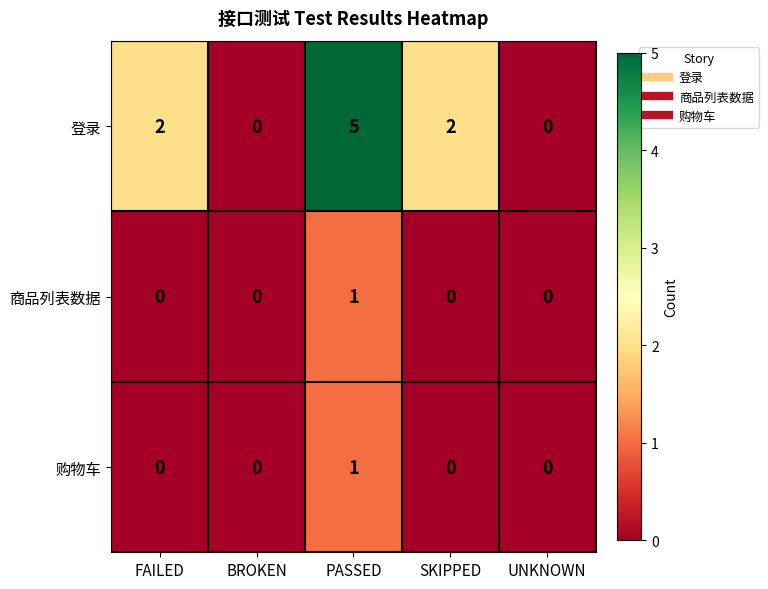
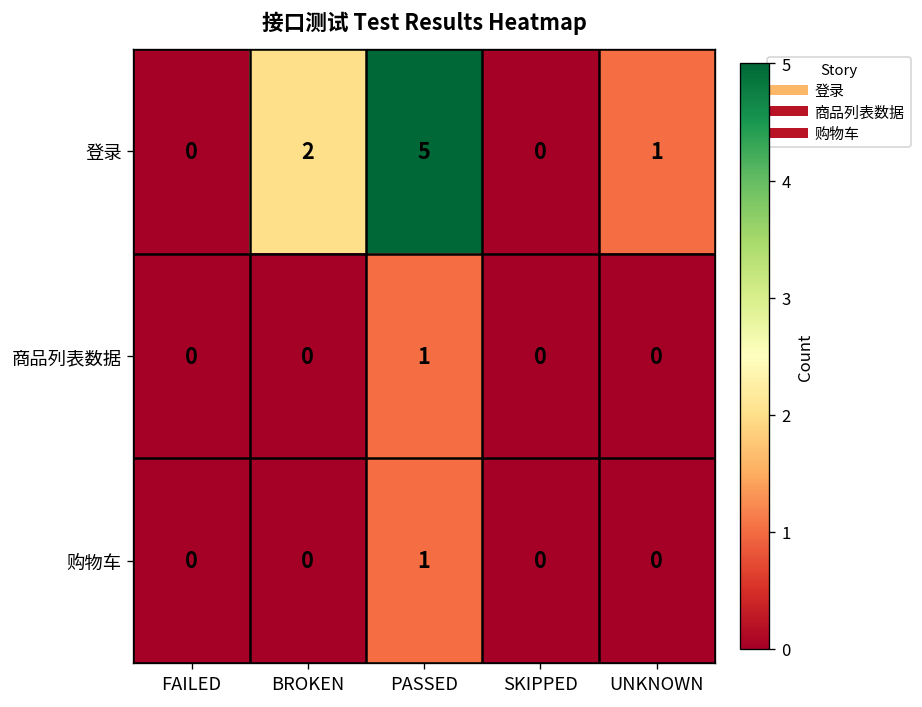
登录, FAILED: 2 -> 0
登录, BROKEN: 0 -> 2
登录, SKIPPED: 2 -> 0
登录, UNKNOWN: 0 -> 1
